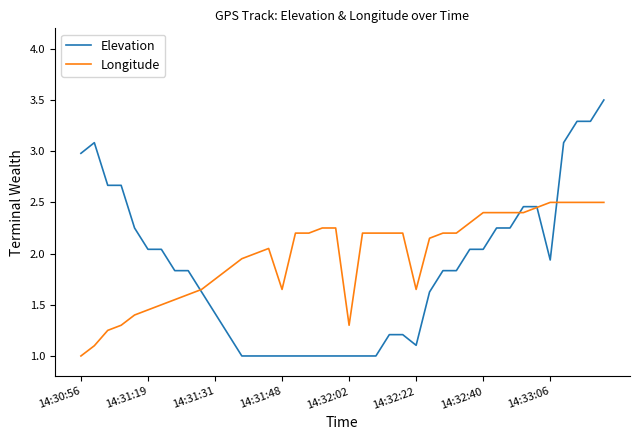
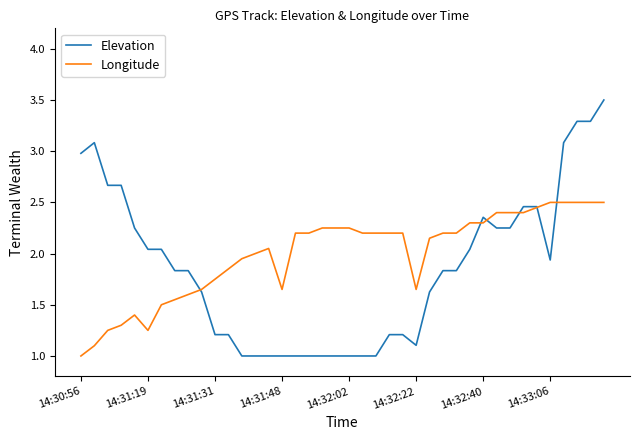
Longitude, 14:31:19: 1.45 -> 1.25
Elevation, 14:31:31: 1.42 -> 1.21
Longitude, 14:32:02: 1.30 -> 2.25
Elevation, 14:32:40: 2.04 -> 2.35
Longitude, 14:32:40: 2.40 -> 2.30
